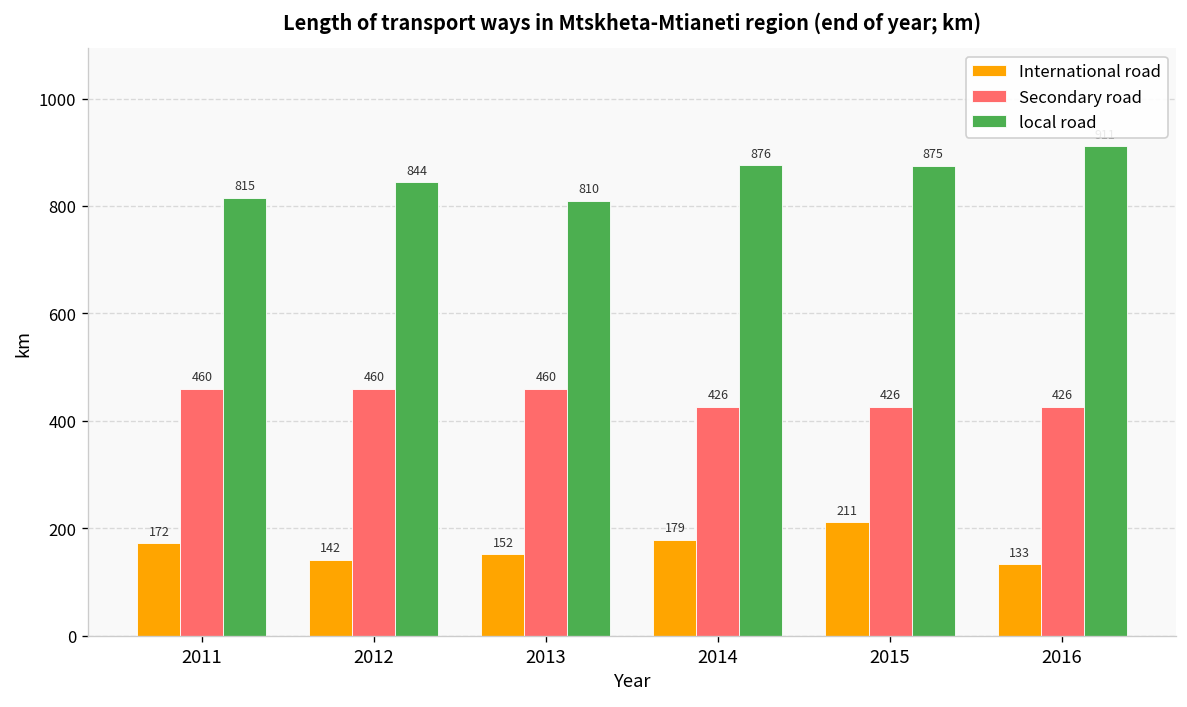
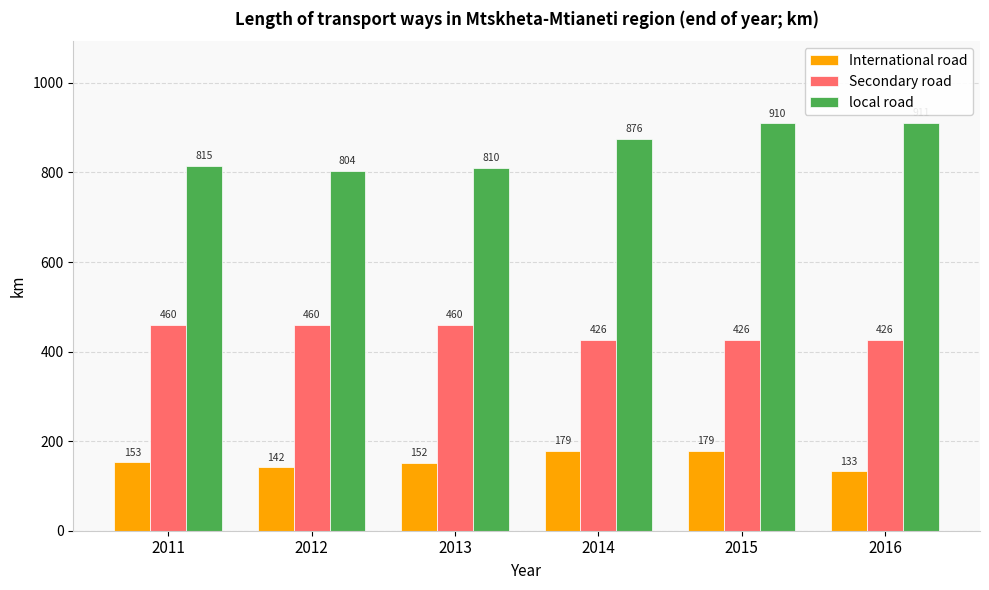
International road, 2011: 172 -> 153
local road, 2012: 844 -> 804
International road, 2015: 211 -> 179
local road, 2015: 875 -> 910
